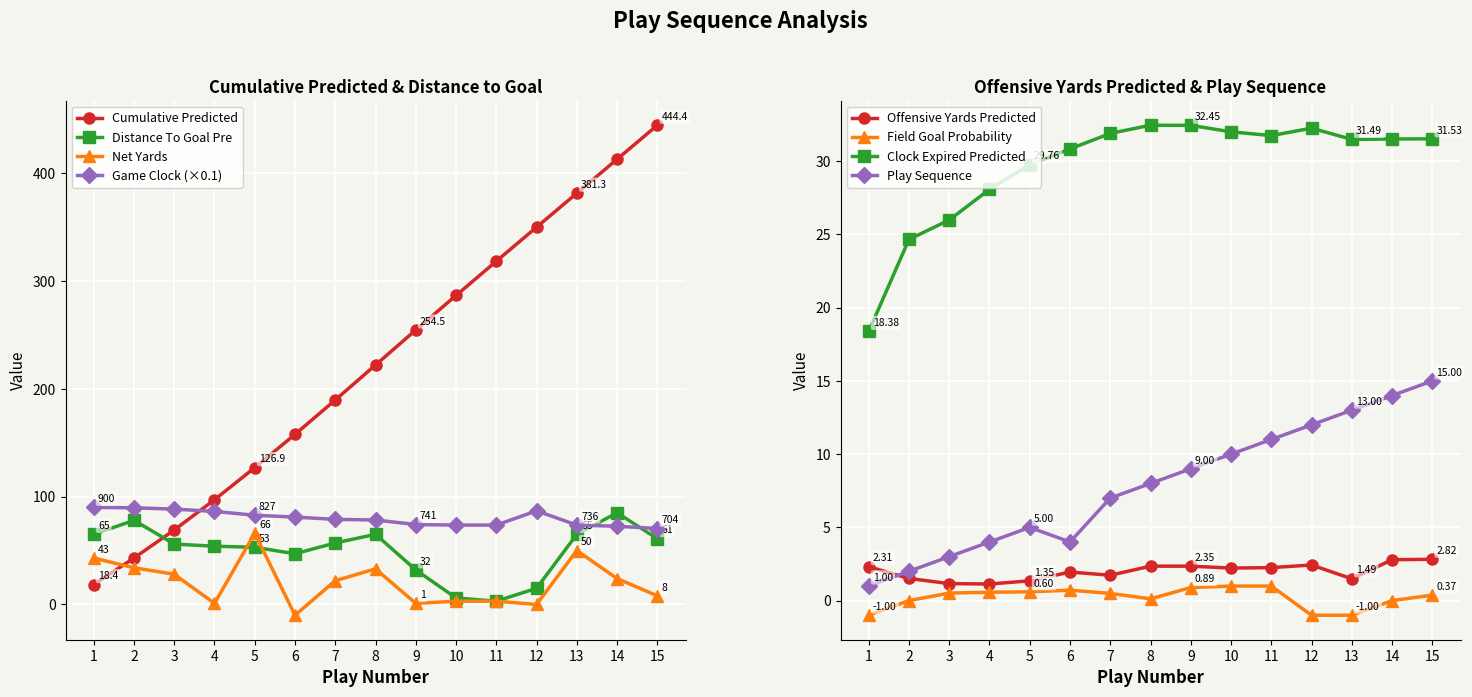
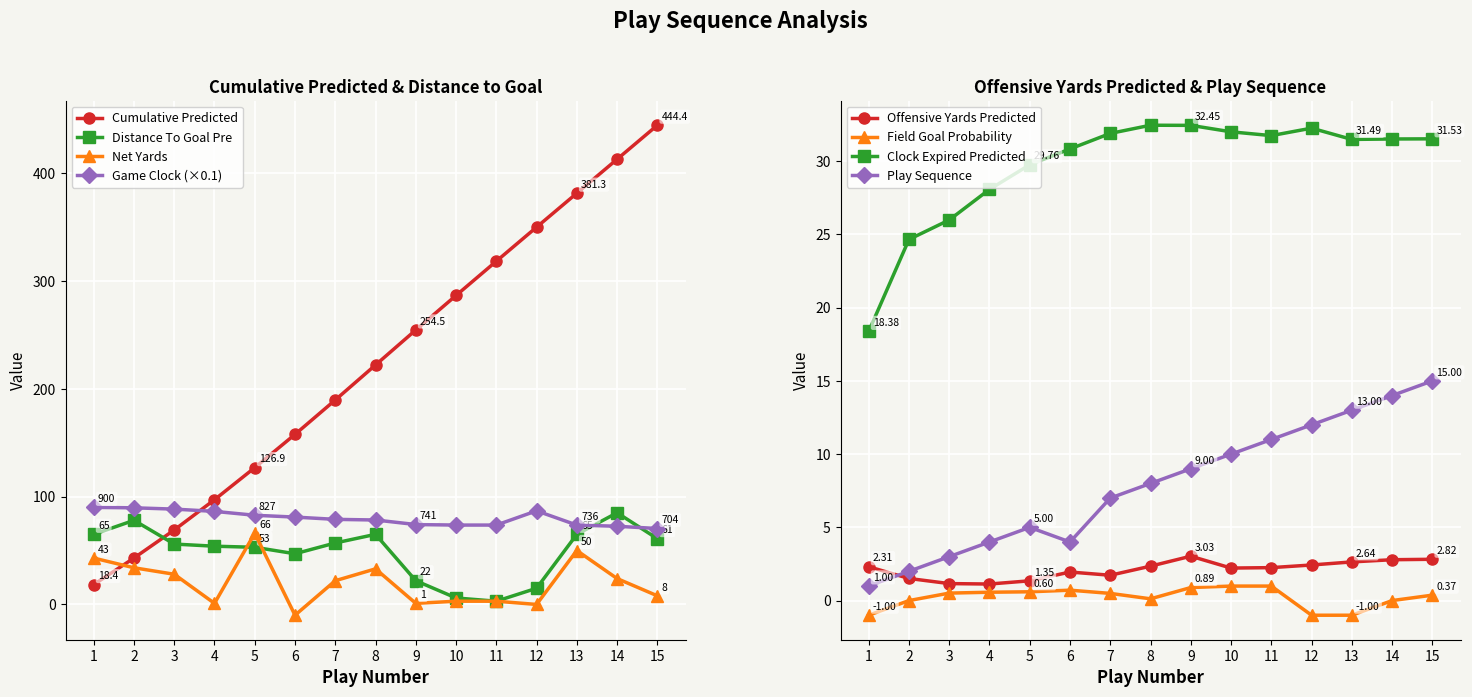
Cumulative Predicted & Distance to Goal, Distance To Goal Pre, 9: 32 -> 22
Offensive Yards Predicted & Play Sequence, Offensive Yards Predicted, 9: 2.35 -> 3.03
Offensive Yards Predicted & Play Sequence, Offensive Yards Predicted, 13: 1.49 -> 2.64
